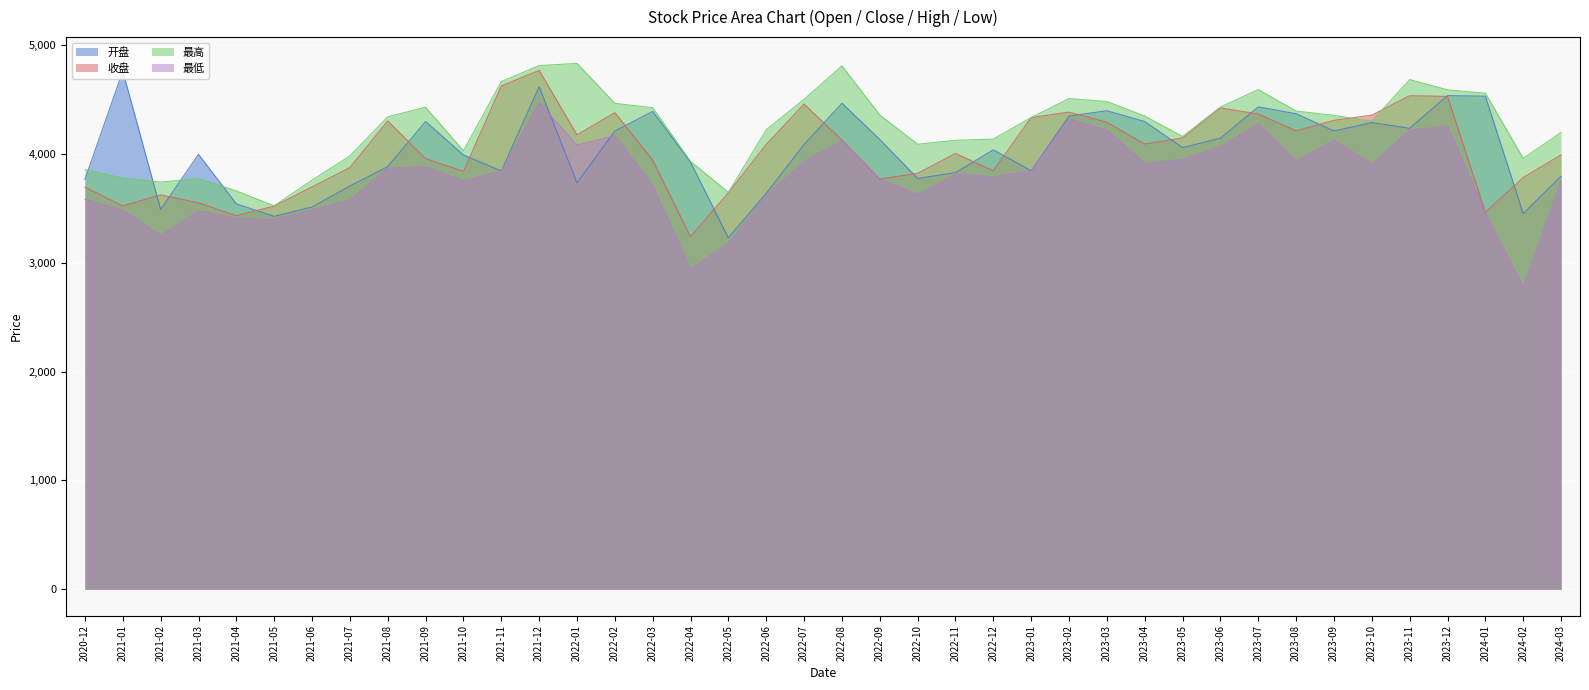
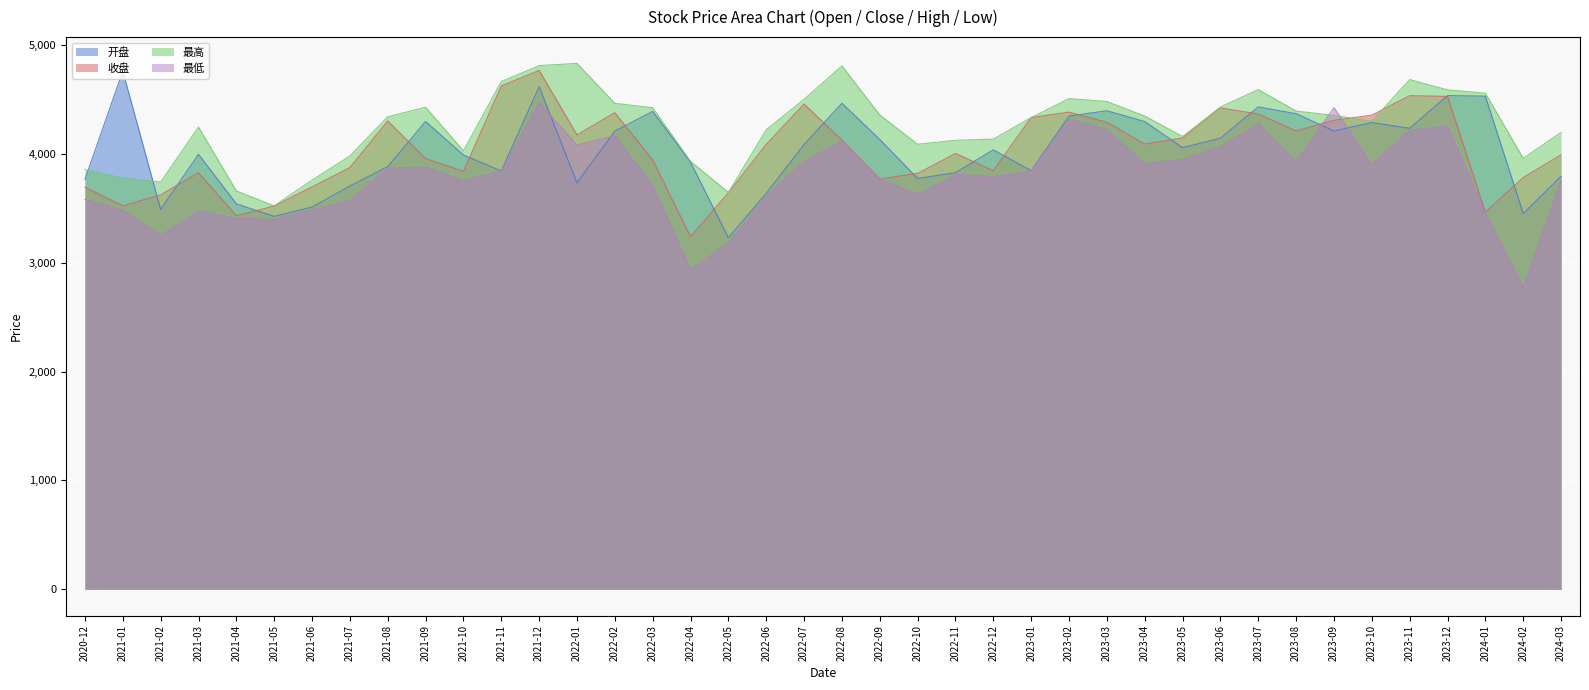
收盘, 2021-03: 3,550 -> 3,830
最高, 2021-03: 3,770 -> 4,250
最低, 2023-09: 4,120 -> 4,430
